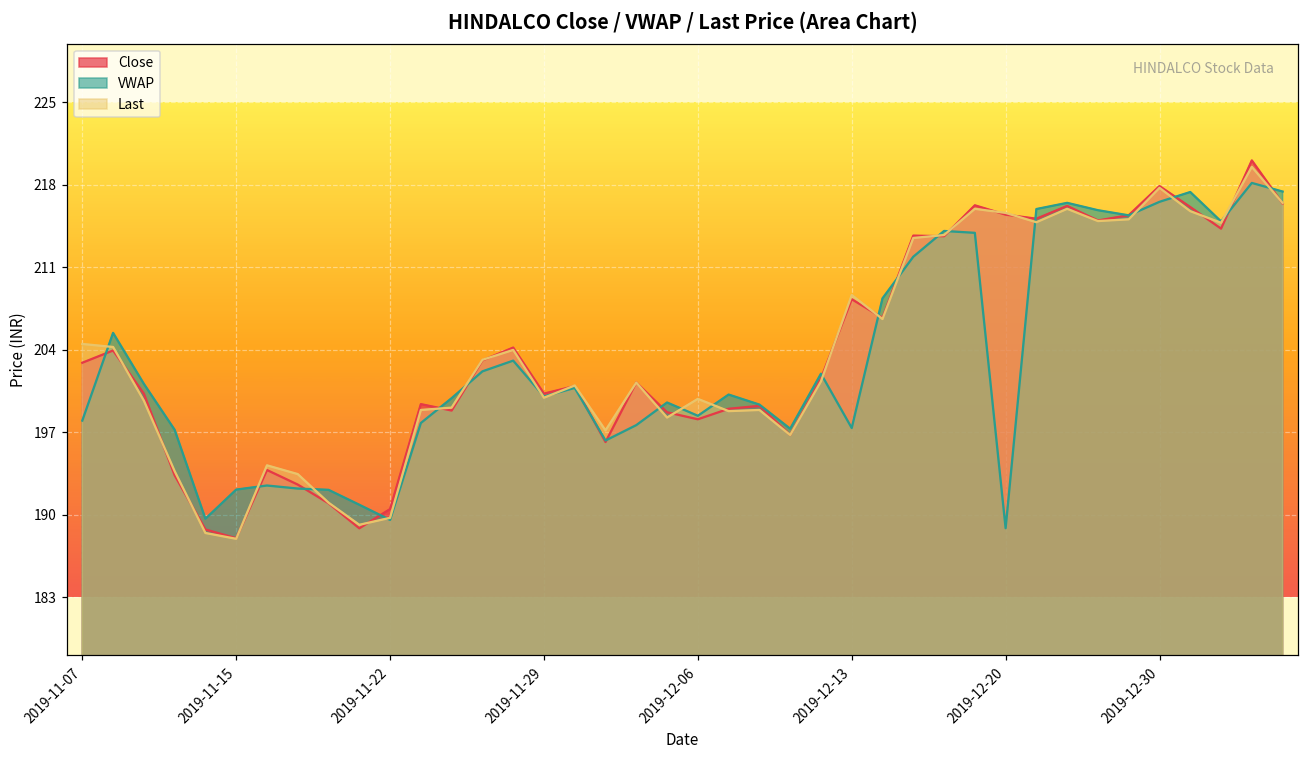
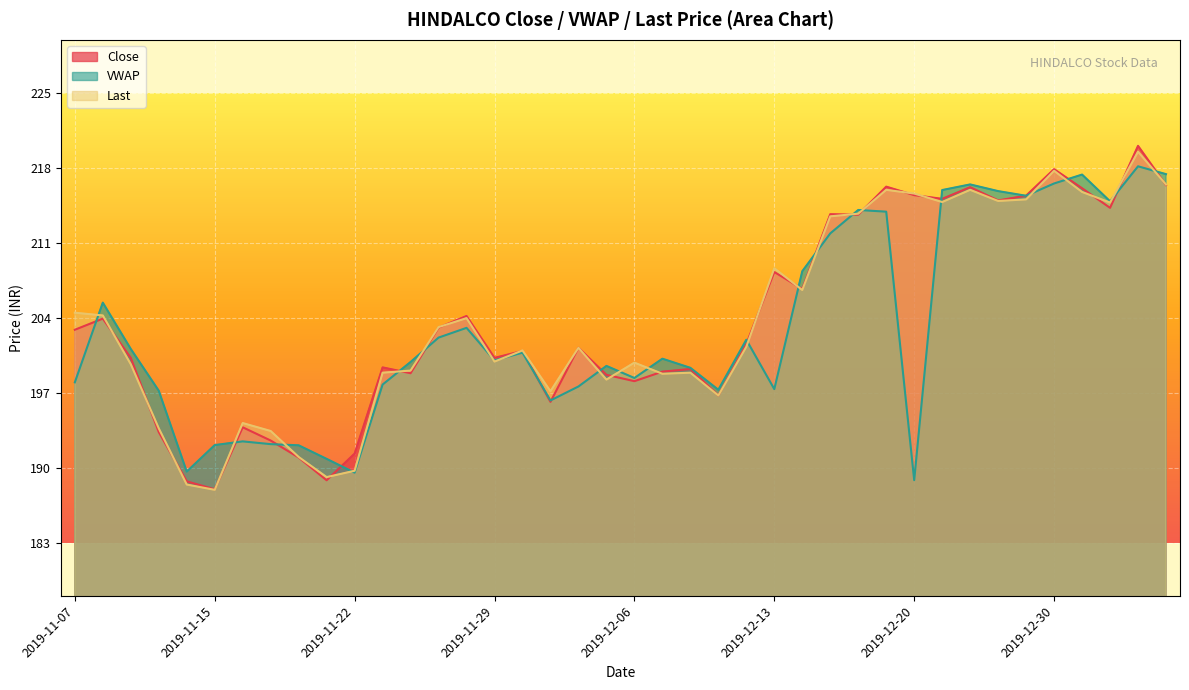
Close, 2019-11-22: 190.3 -> 191.1
